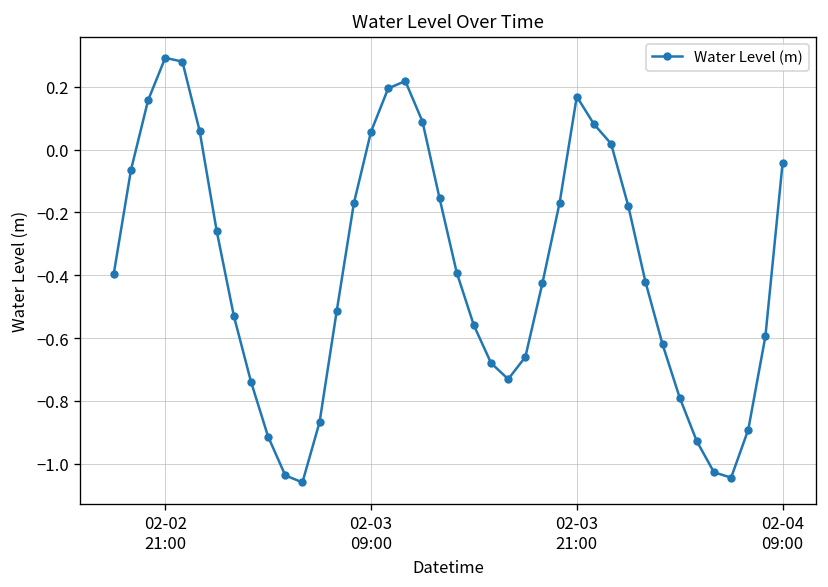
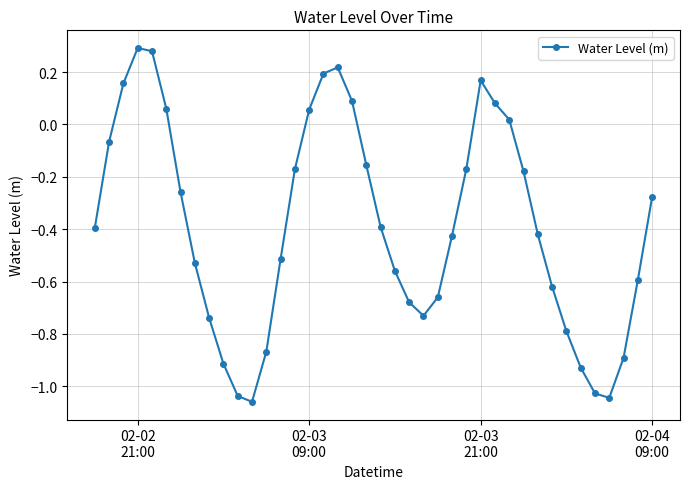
02-04 09:00: -0.04 -> -0.28
